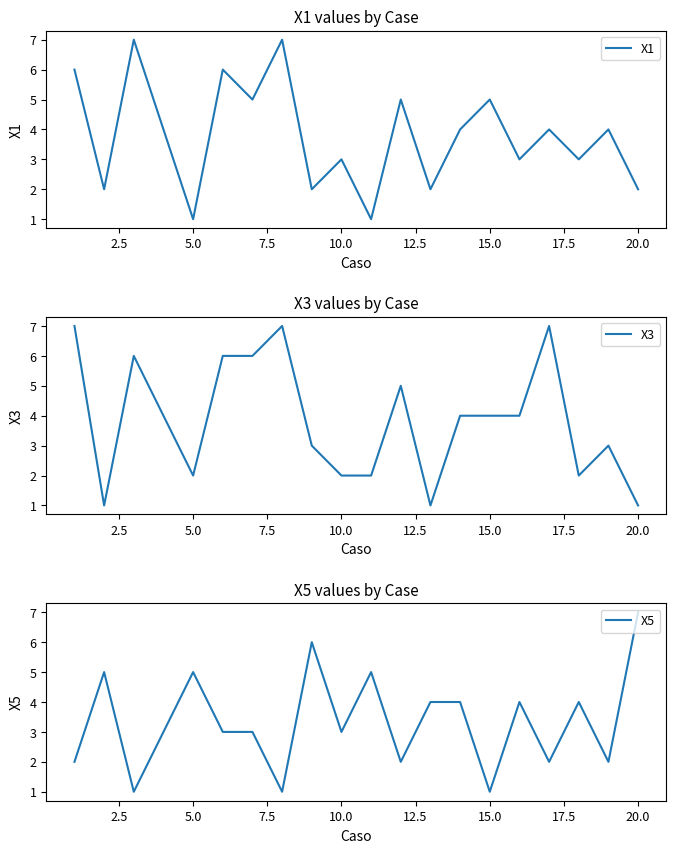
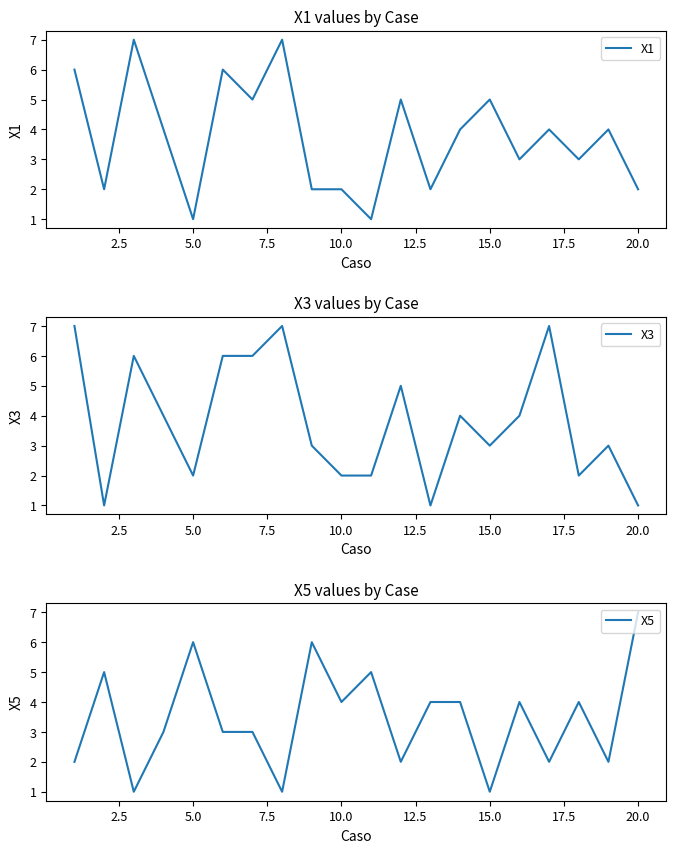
X1 values by Case, 10.0: 3 -> 2
X3 values by Case, 15.0: 4 -> 3
X5 values by Case, 5.0: 5 -> 6
X5 values by Case, 10.0: 3 -> 4
